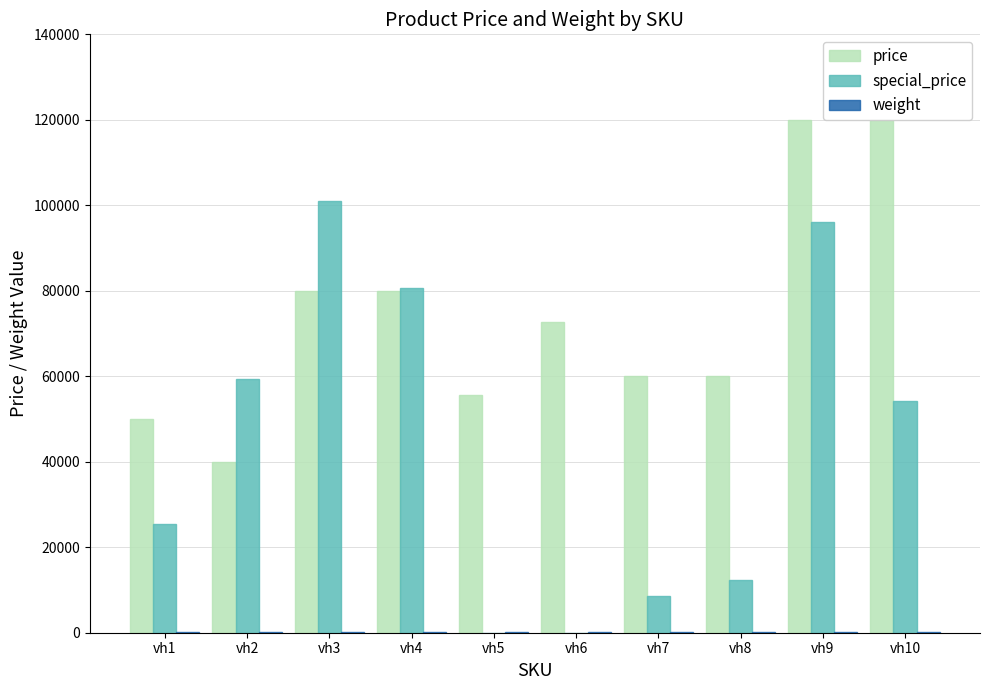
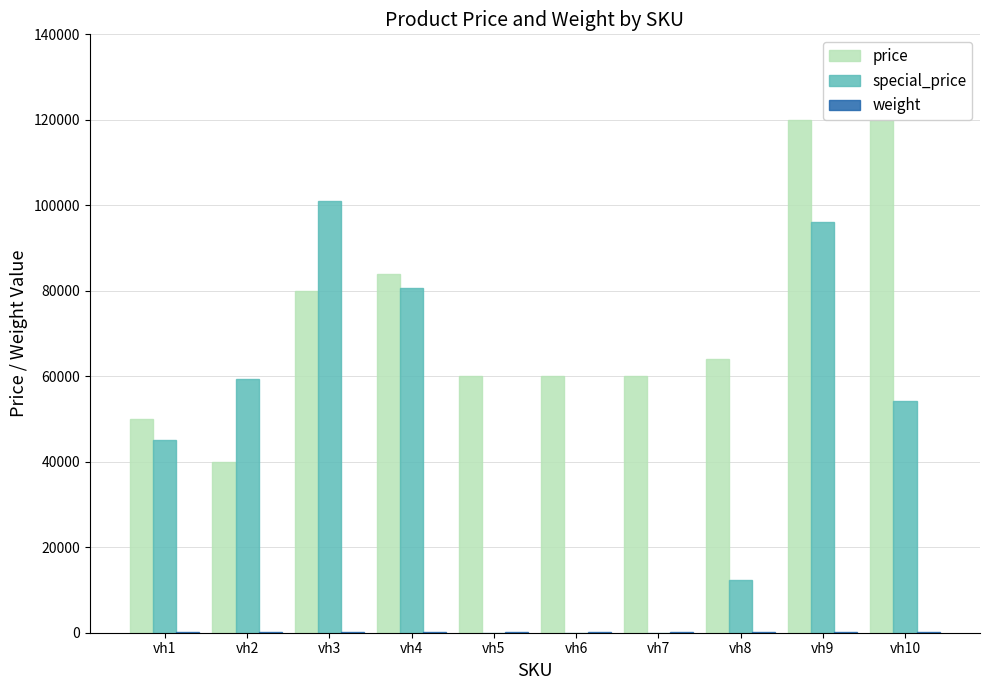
special_price, vh1: 25000 -> 45000
price, vh4: 80000 -> 84000
price, vh5: 56000 -> 60000
price, vh6: 73000 -> 60000
special_price, vh7: 8000 -> 0
price, vh8: 60000 -> 64000
